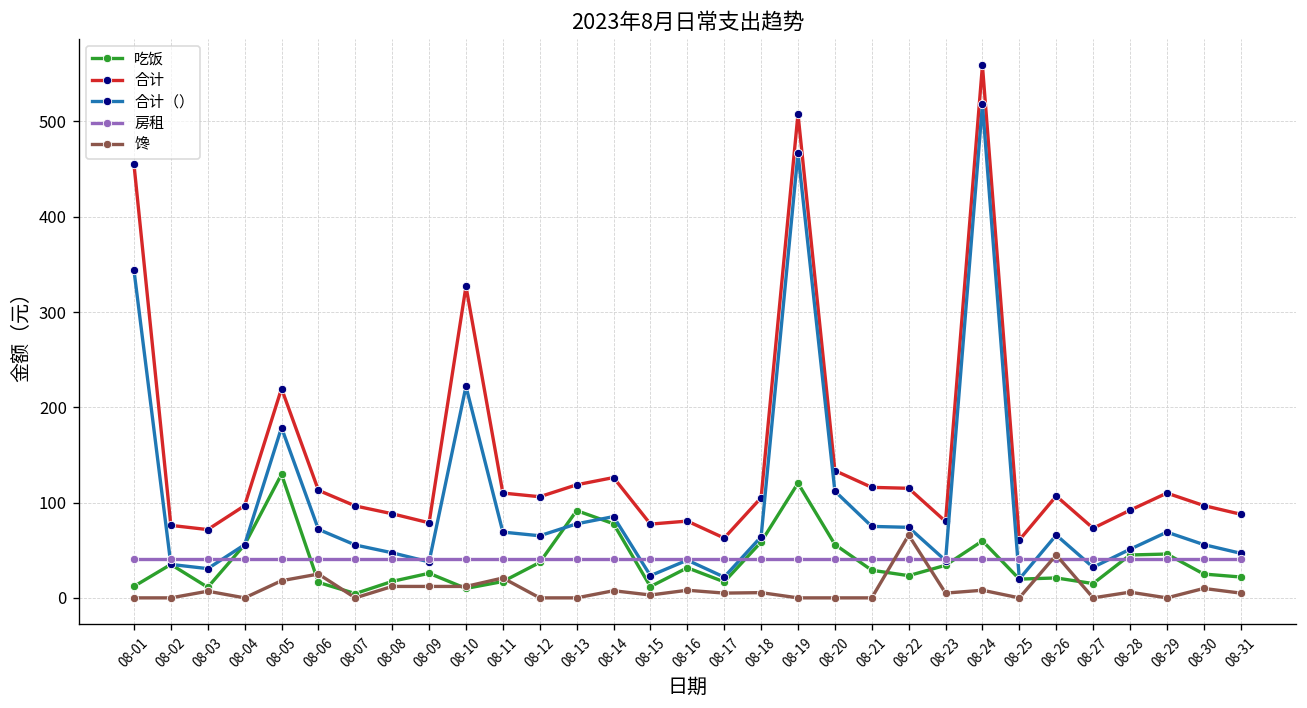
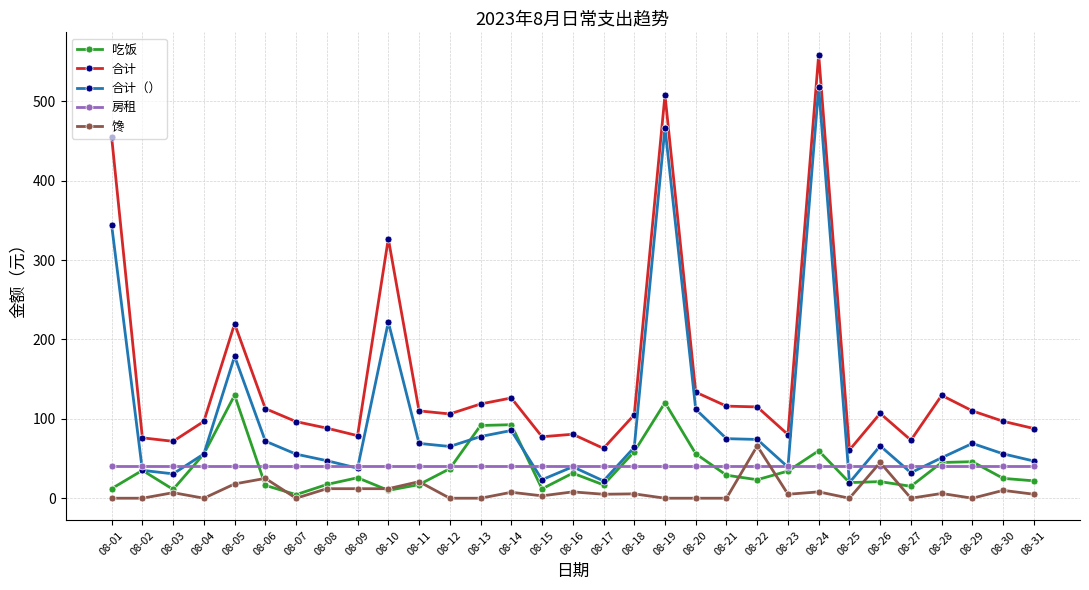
吃饭, 08-14: 80 -> 90
合计, 08-28: 90 -> 130
